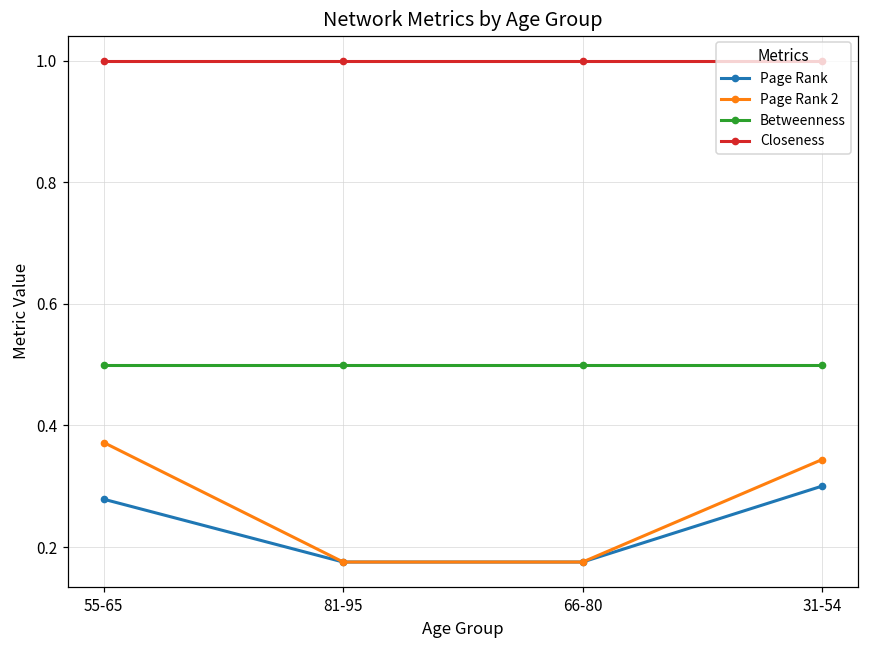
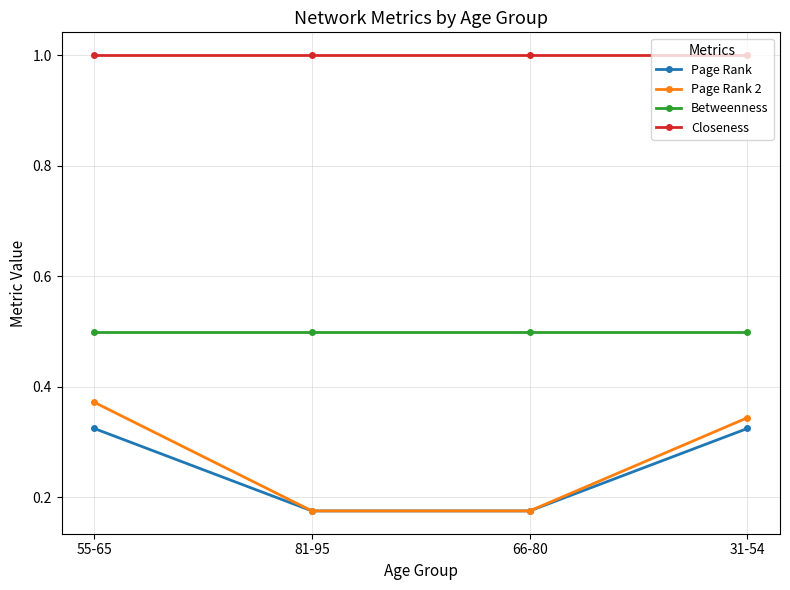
Page Rank, 55-65: 0.28 -> 0.32
Page Rank, 31-54: 0.30 -> 0.32
